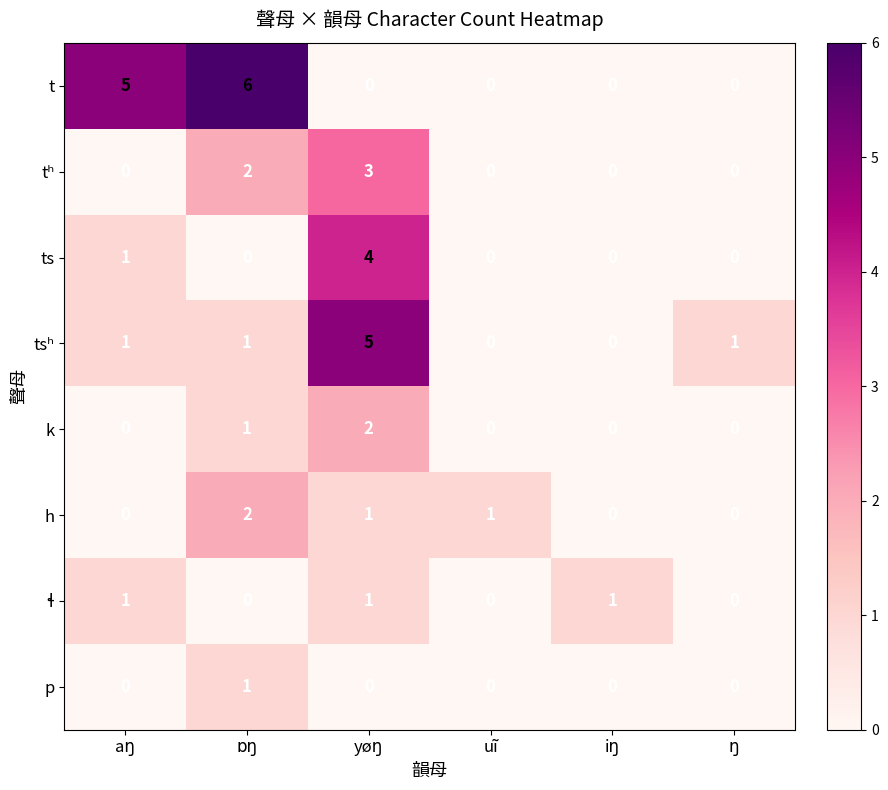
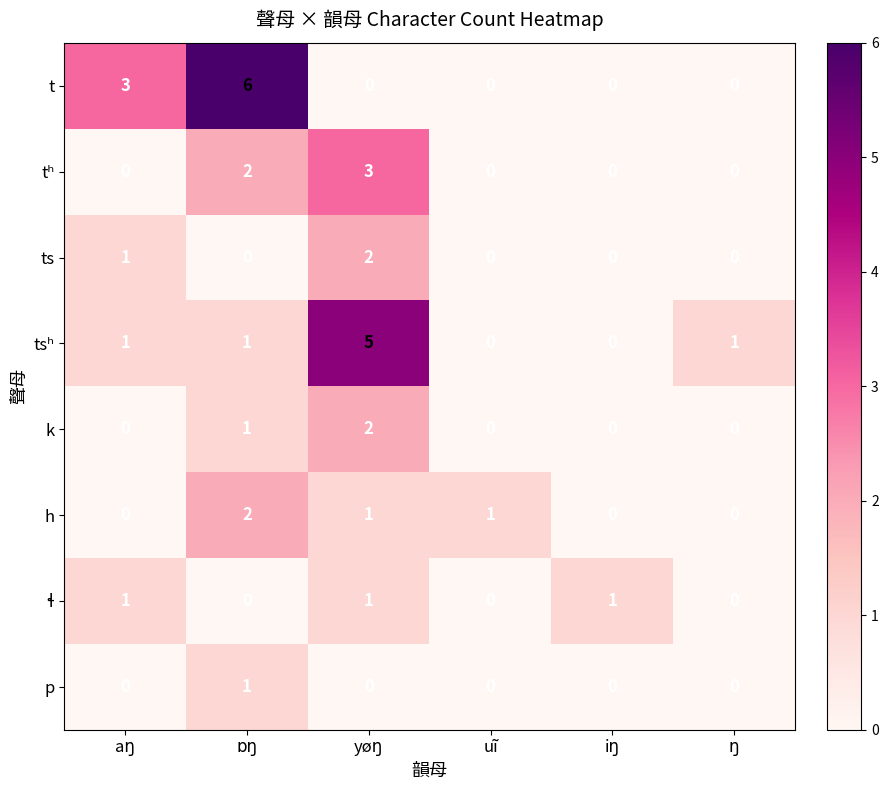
t, aŋ: 5 -> 3
ts, yøŋ: 4 -> 2
